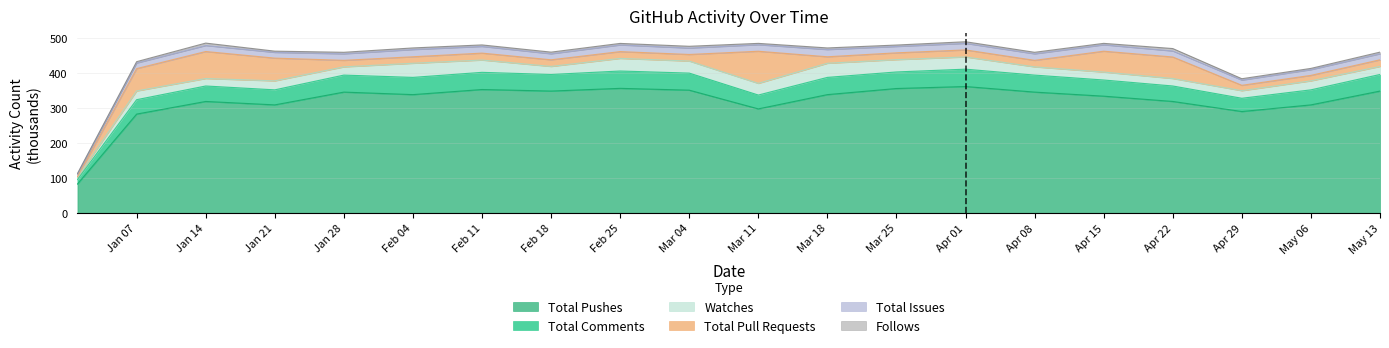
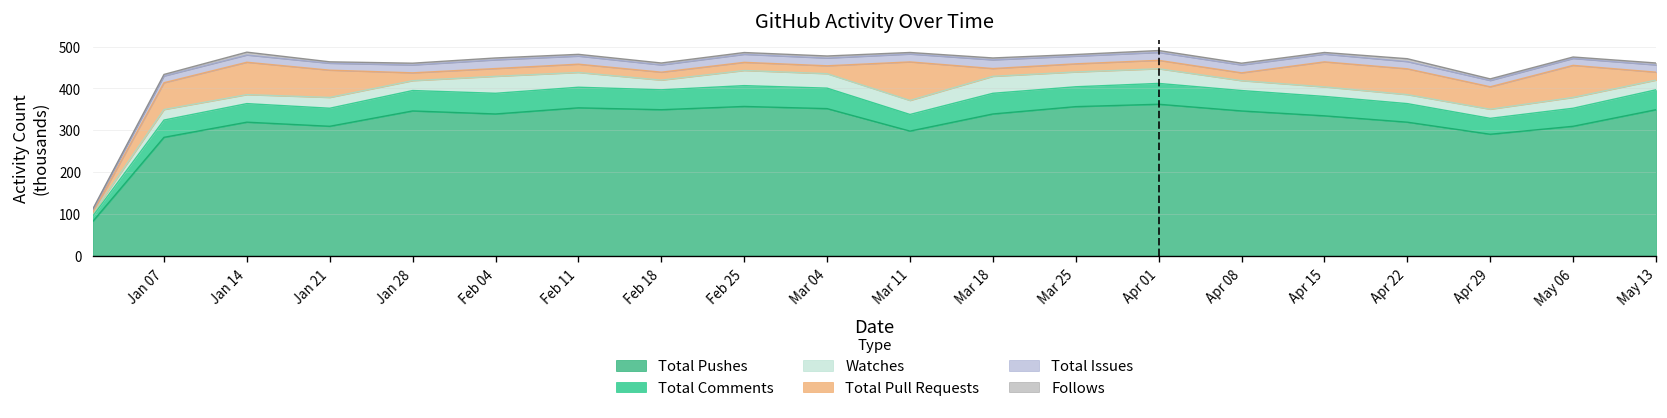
Total Pull Requests, Apr 29: 20 -> 50
Total Pull Requests, May 06: 20 -> 80
